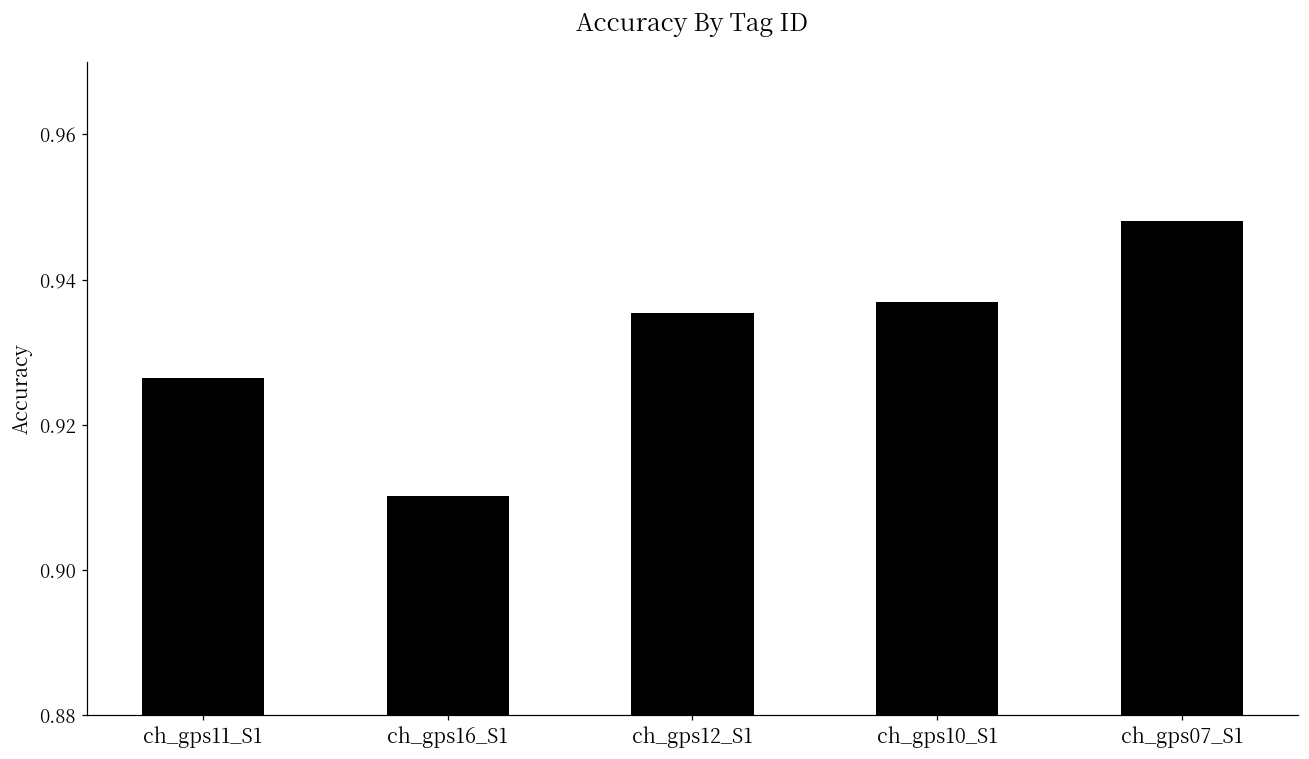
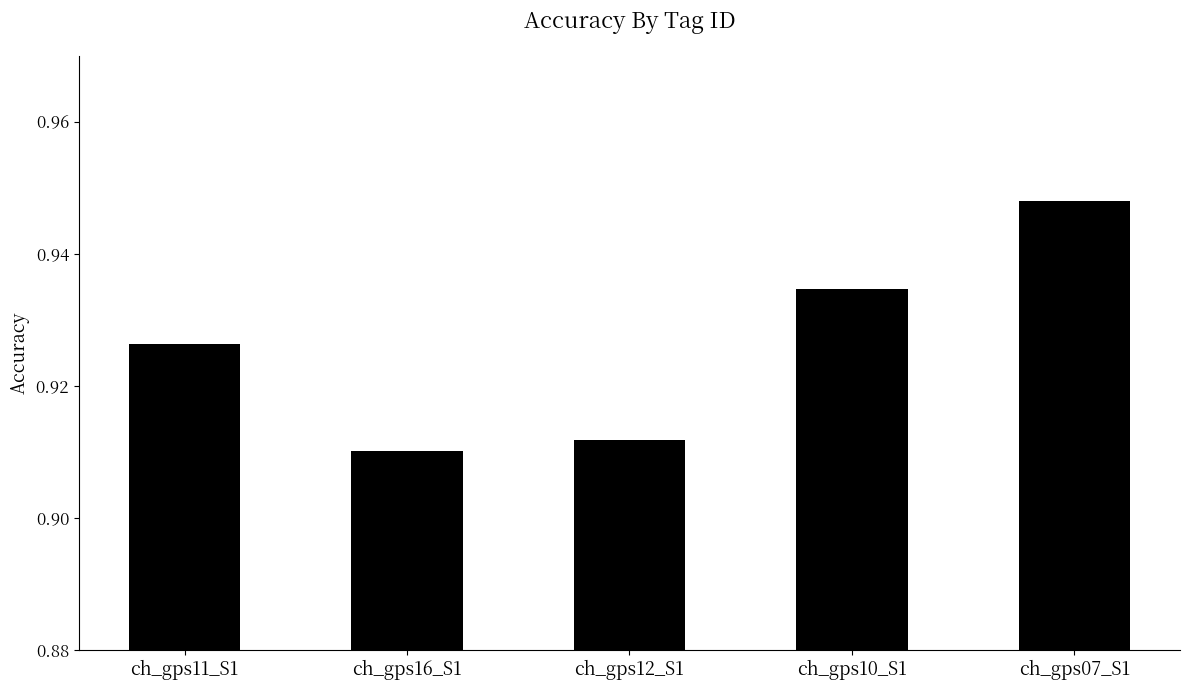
ch_gps12_S1: 0.935 -> 0.912
ch_gps10_S1: 0.937 -> 0.935
